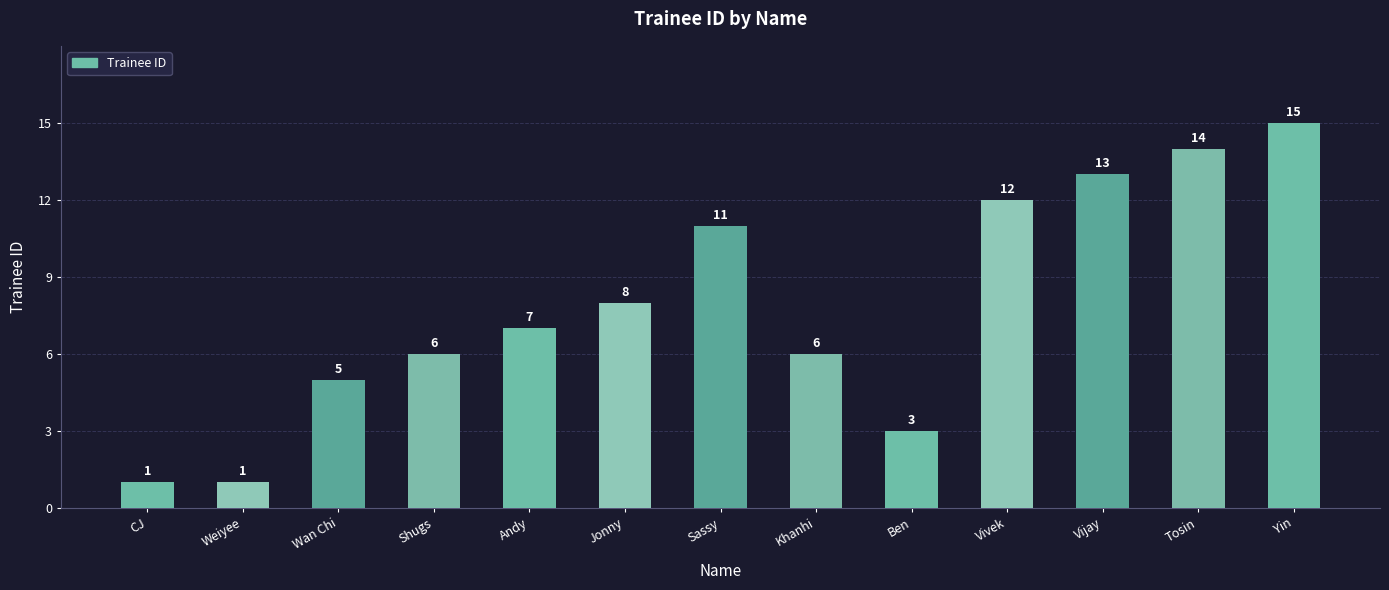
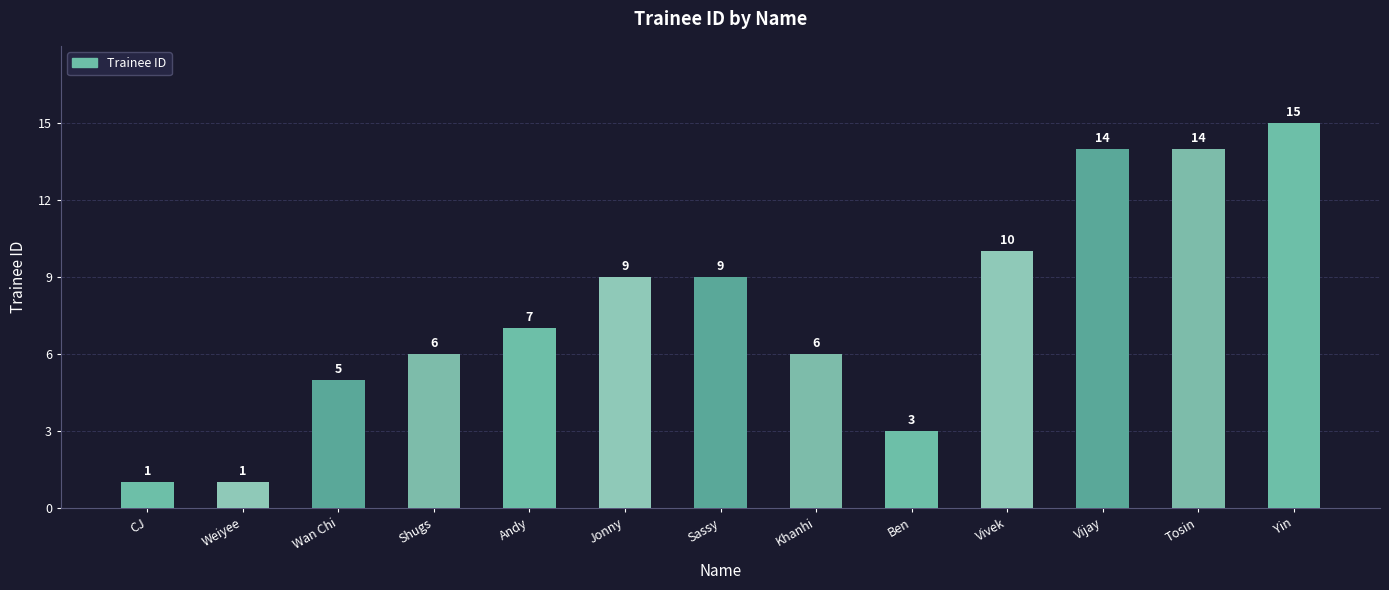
Jonny: 8 -> 9
Sassy: 11 -> 9
Vivek: 12 -> 10
Vijay: 13 -> 14
